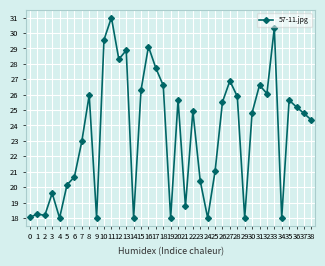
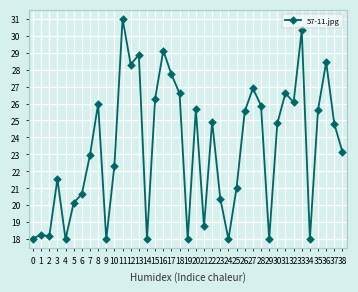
3: 19.6 -> 21.5
10: 29.6 -> 22.3
36: 25.2 -> 28.4
38: 24.4 -> 23.1
